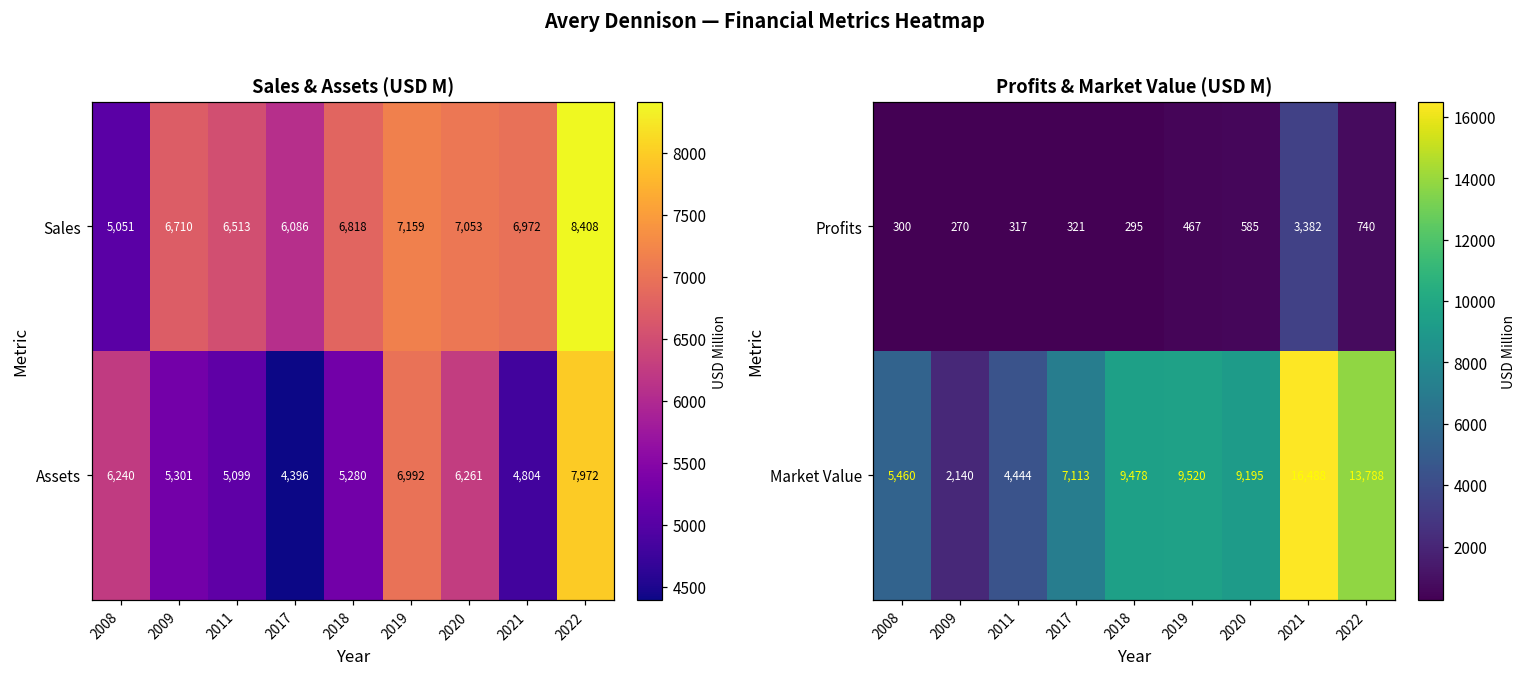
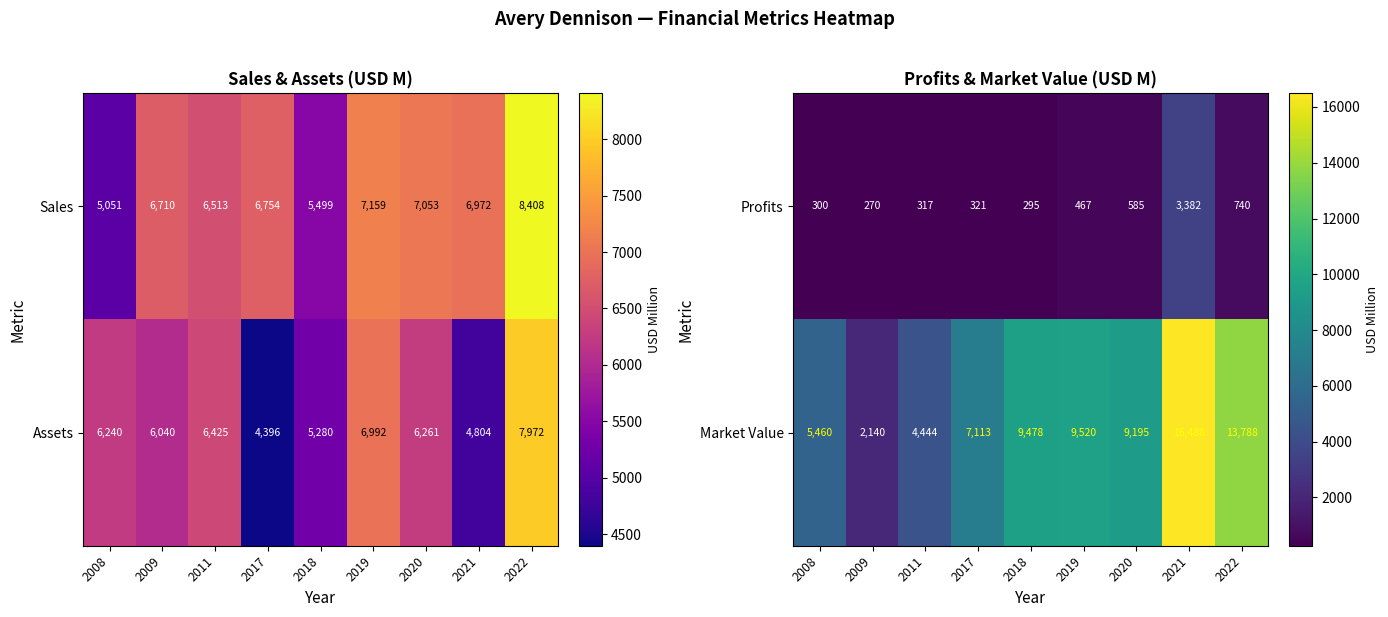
Sales & Assets (USD M), Sales, 2017: 6,086 -> 6,754
Sales & Assets (USD M), Sales, 2018: 6,818 -> 5,499
Sales & Assets (USD M), Assets, 2009: 5,301 -> 6,040
Sales & Assets (USD M), Assets, 2011: 5,099 -> 6,425
